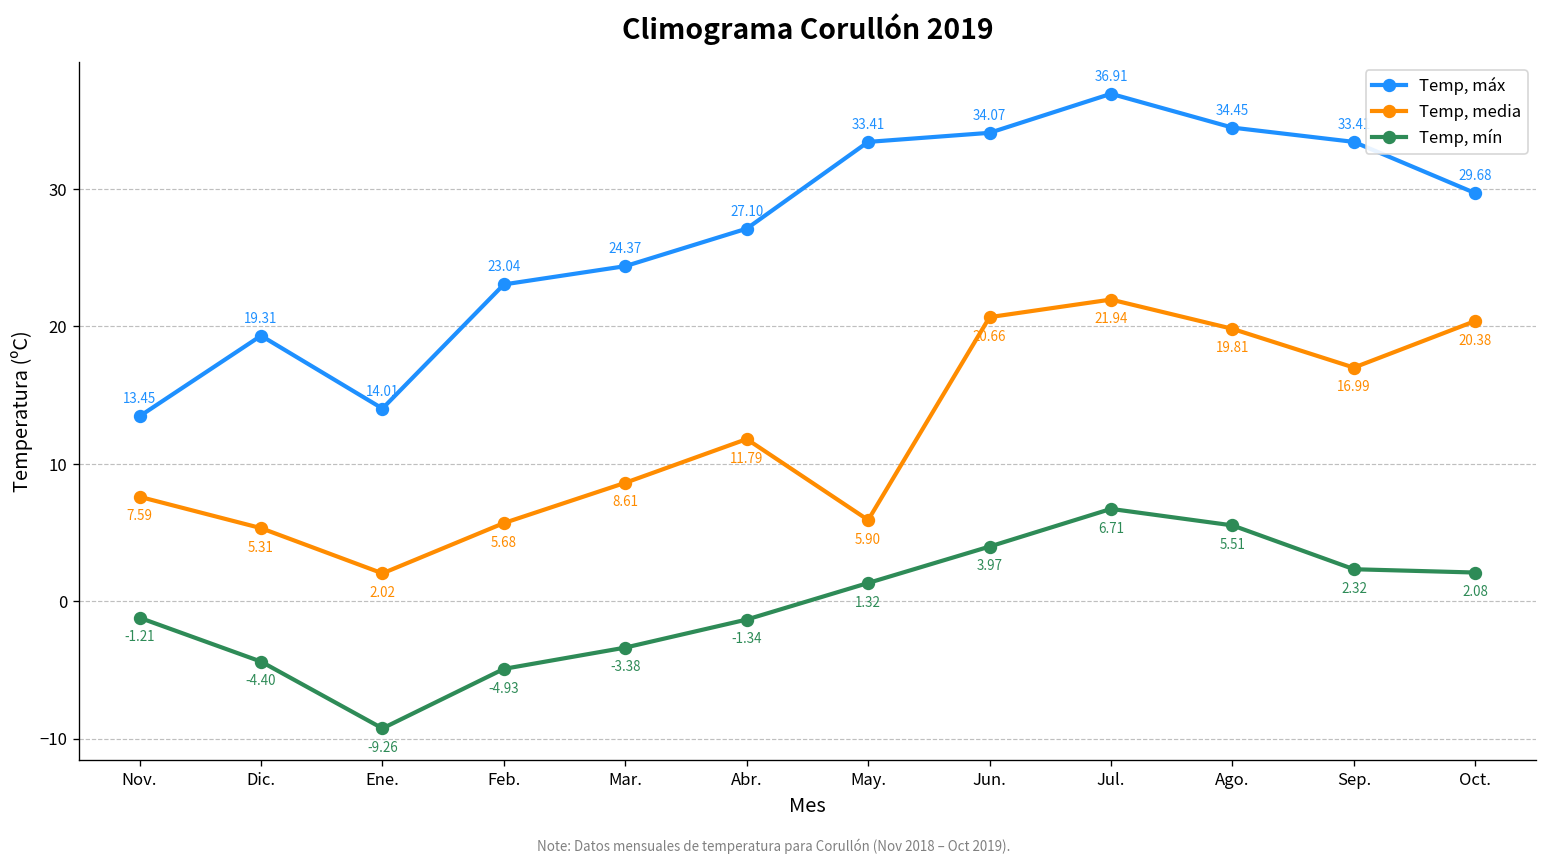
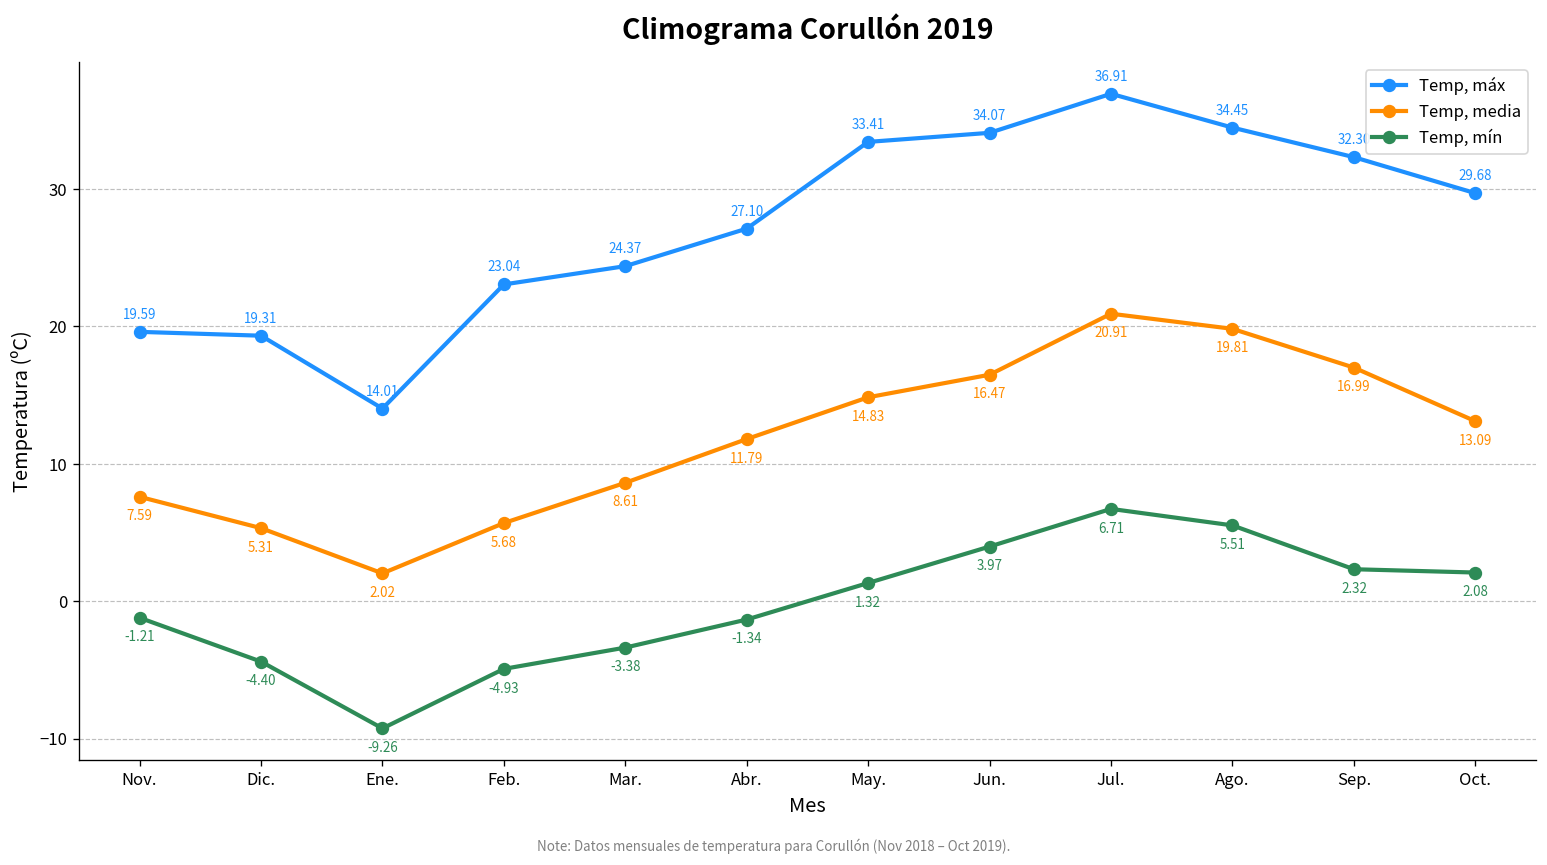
Temp, máx, Nov.: 13.45 -> 19.59
Temp, media, May.: 5.90 -> 14.83
Temp, media, Jun.: 20.66 -> 16.47
Temp, media, Jul.: 21.94 -> 20.91
Temp, máx, Sep.: 33.4 -> 32.3
Temp, media, Oct.: 20.38 -> 13.09
